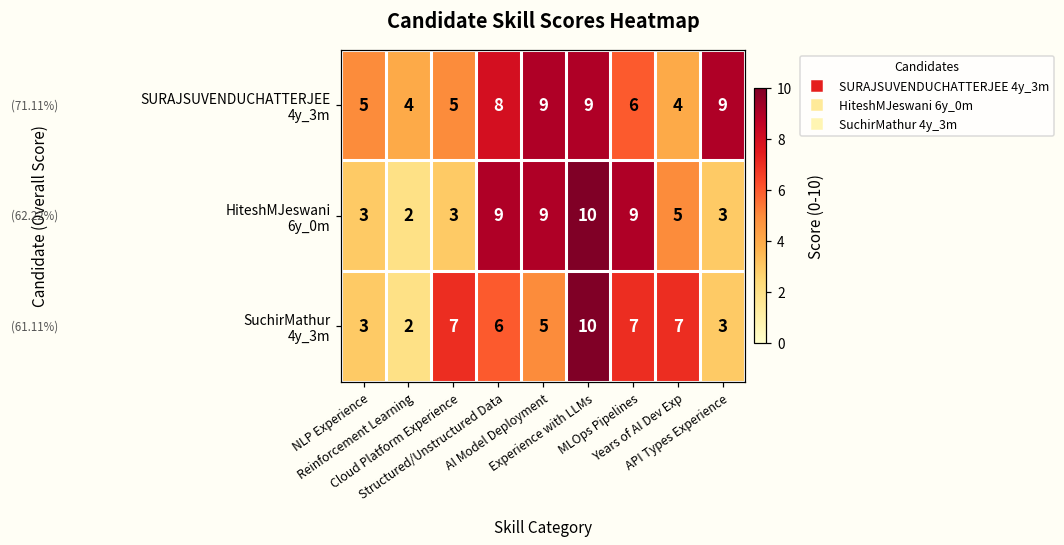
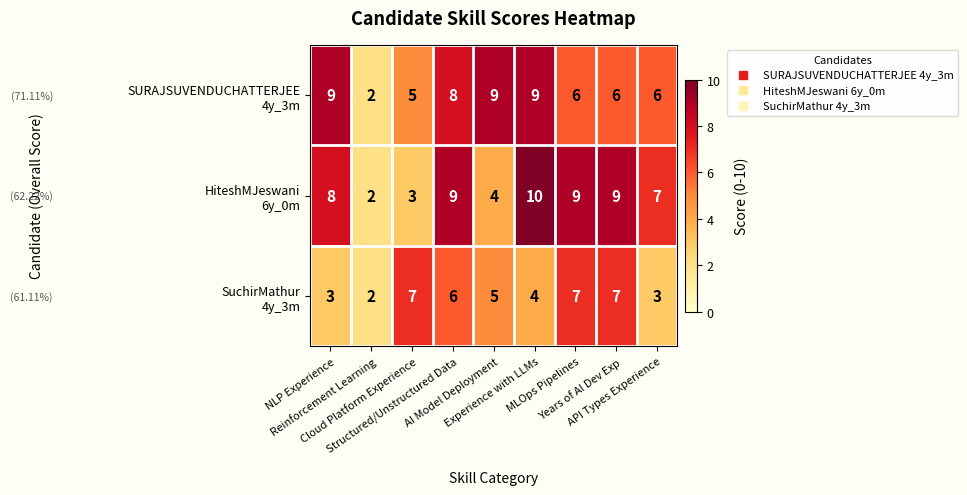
SURAJSUVENDUCHATTERJEE 4y_3m, NLP Experience: 5 -> 9
SURAJSUVENDUCHATTERJEE 4y_3m, Reinforcement Learning: 4 -> 2
SURAJSUVENDUCHATTERJEE 4y_3m, Years of AI Dev Exp: 4 -> 6
SURAJSUVENDUCHATTERJEE 4y_3m, API Types Experience: 9 -> 6
HiteshMJeswani 6y_0m, NLP Experience: 3 -> 8
HiteshMJeswani 6y_0m, AI Model Deployment: 9 -> 4
HiteshMJeswani 6y_0m, Years of AI Dev Exp: 5 -> 9
HiteshMJeswani 6y_0m, API Types Experience: 3 -> 7
SuchirMathur 4y_3m, Experience with LLMs: 10 -> 4
